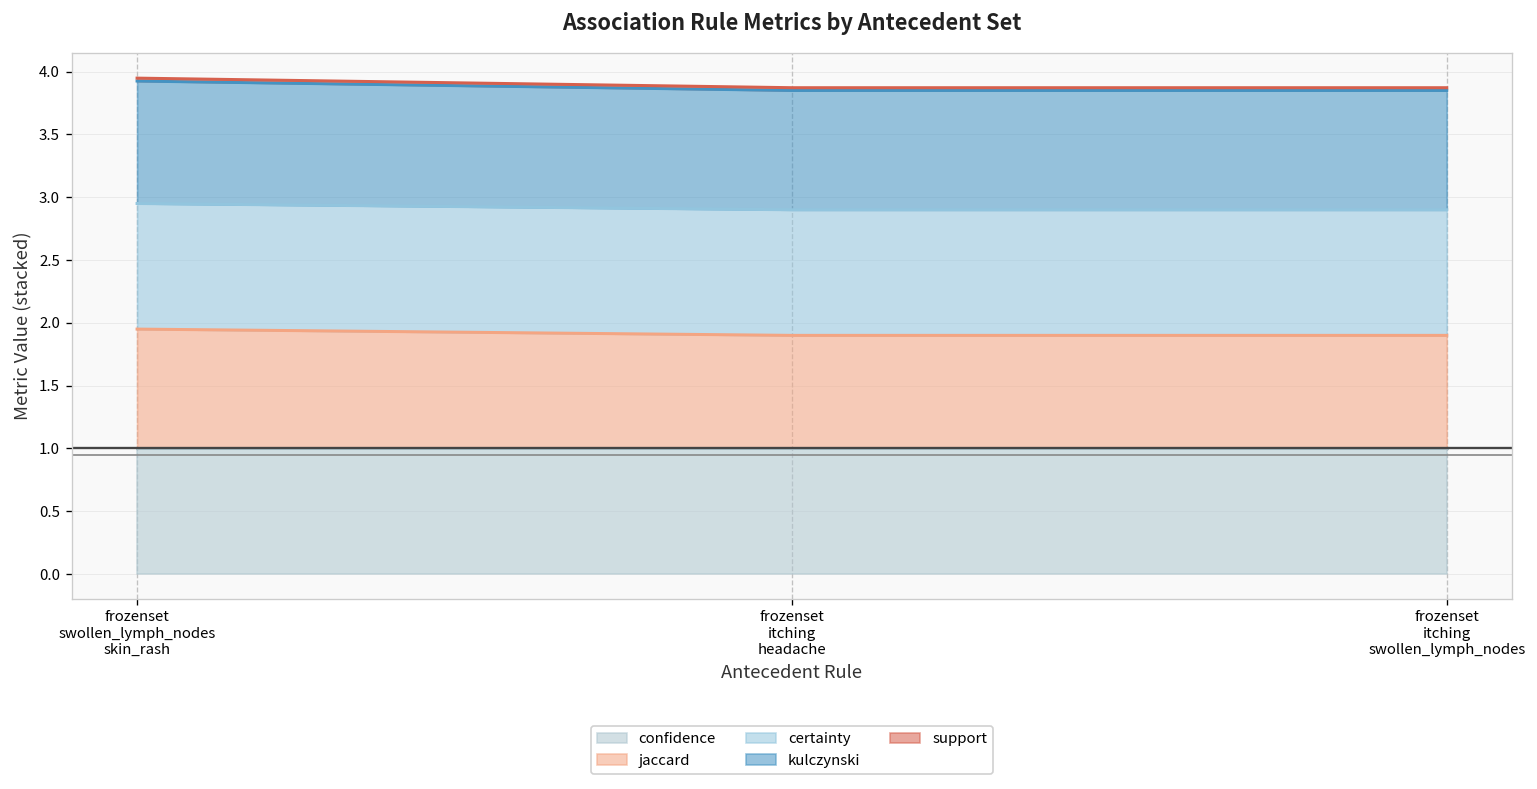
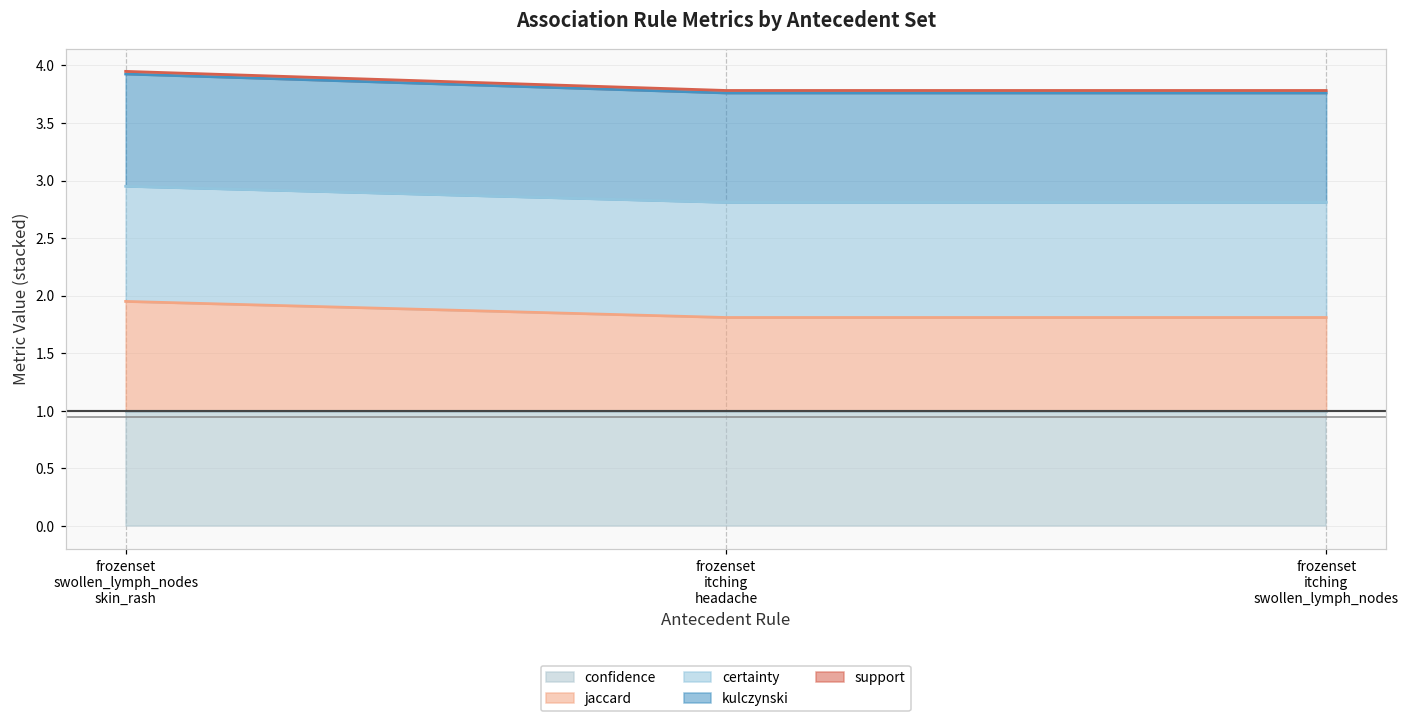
jaccard, frozenset itching headache: 0.90 -> 0.81
jaccard, frozenset itching swollen_lymph_nodes: 0.90 -> 0.81
